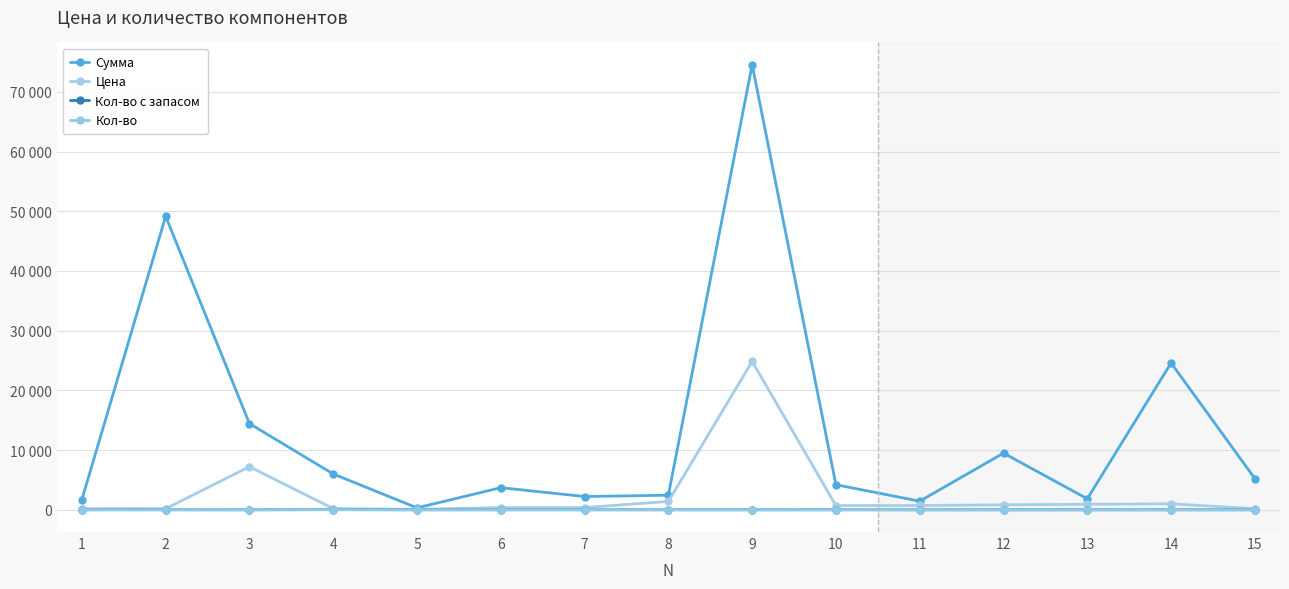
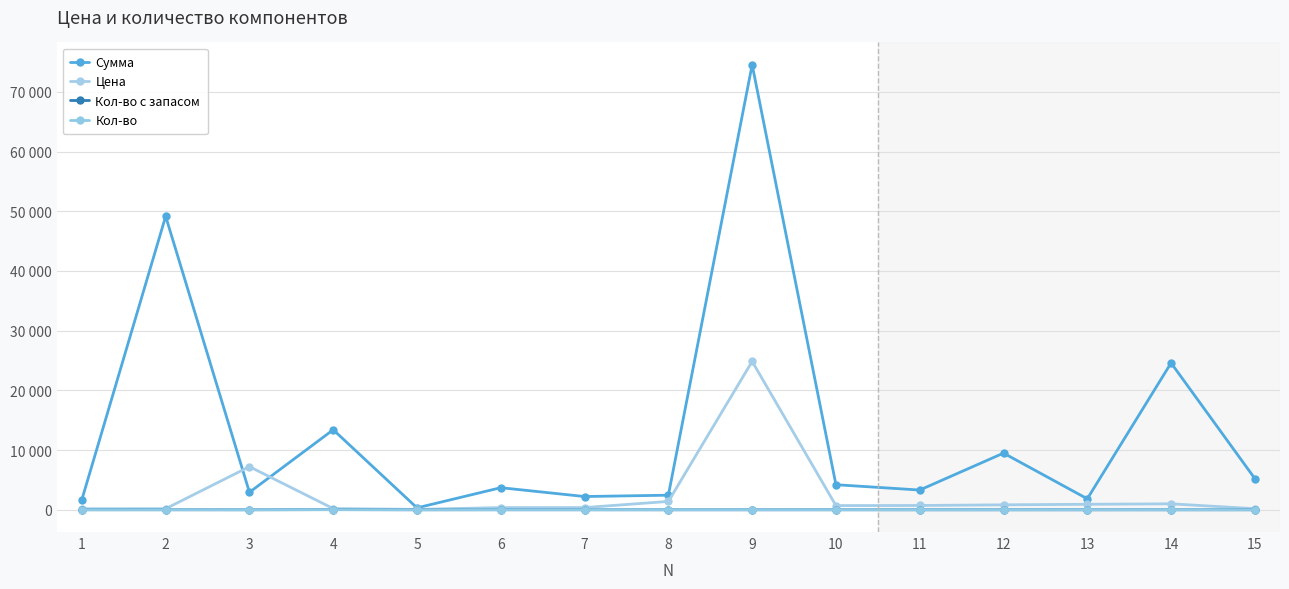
Сумма, 3: 14000 -> 3000
Сумма, 4: 6000 -> 13000
Сумма, 11: 1000 -> 3000
